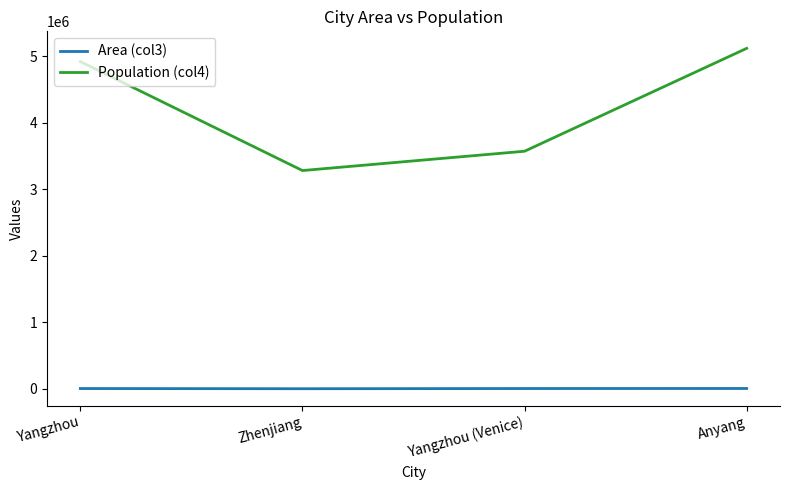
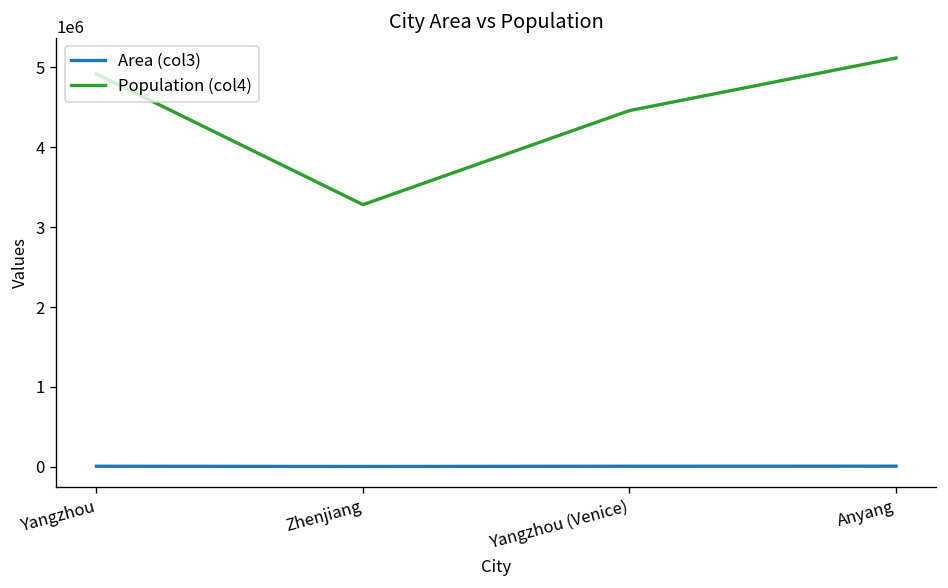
Population (col4), Yangzhou (Venice): 3600000 -> 4500000
